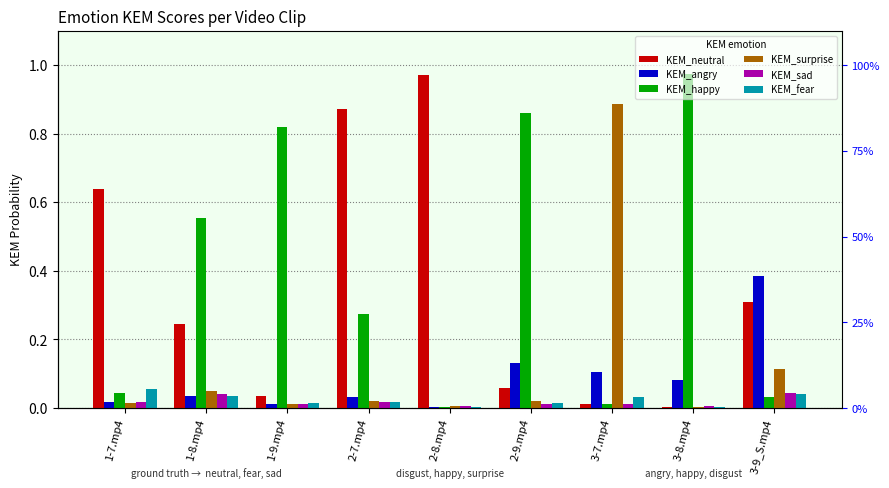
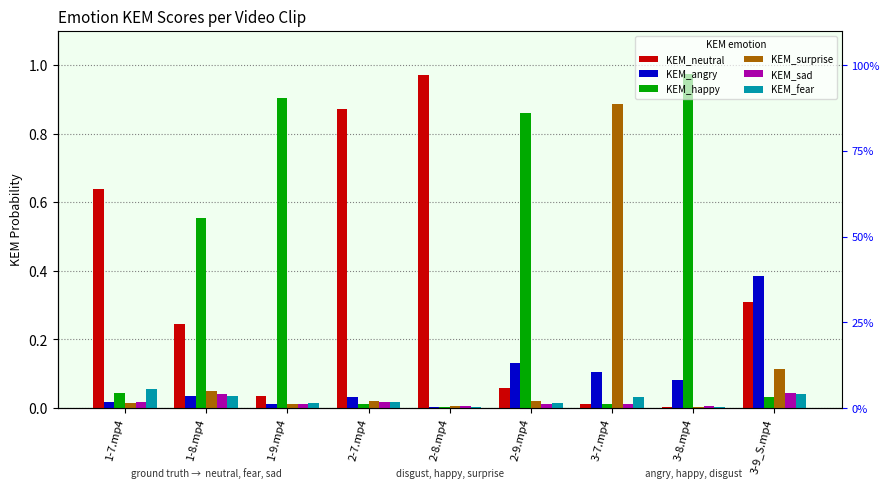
KEM_happy, 1-9.mp4: 0.82 -> 0.91
KEM_happy, 2-7.mp4: 0.27 -> 0.01
